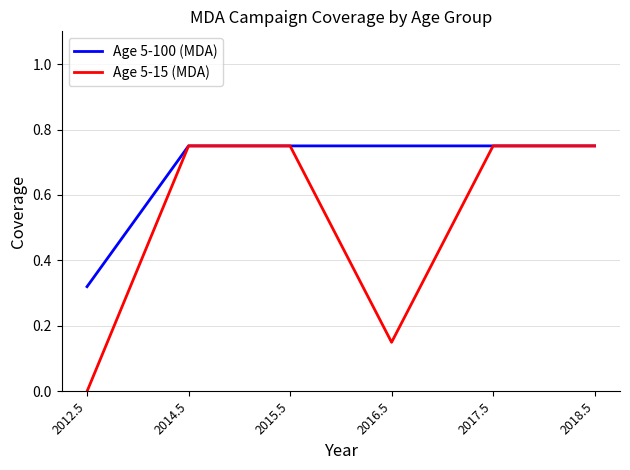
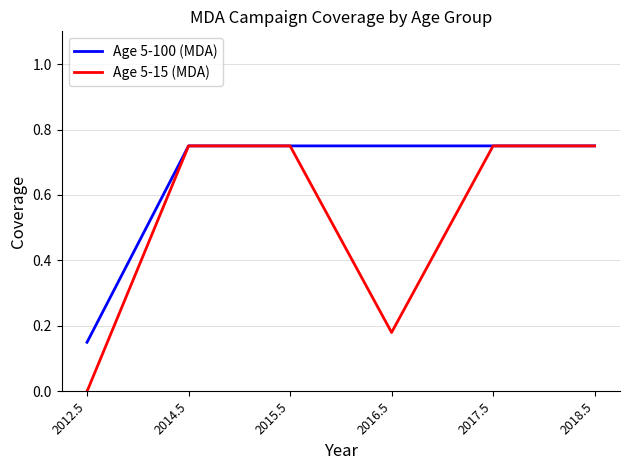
Age 5-100 (MDA), 2012.5: 0.32 -> 0.15
Age 5-15 (MDA), 2016.5: 0.15 -> 0.18
